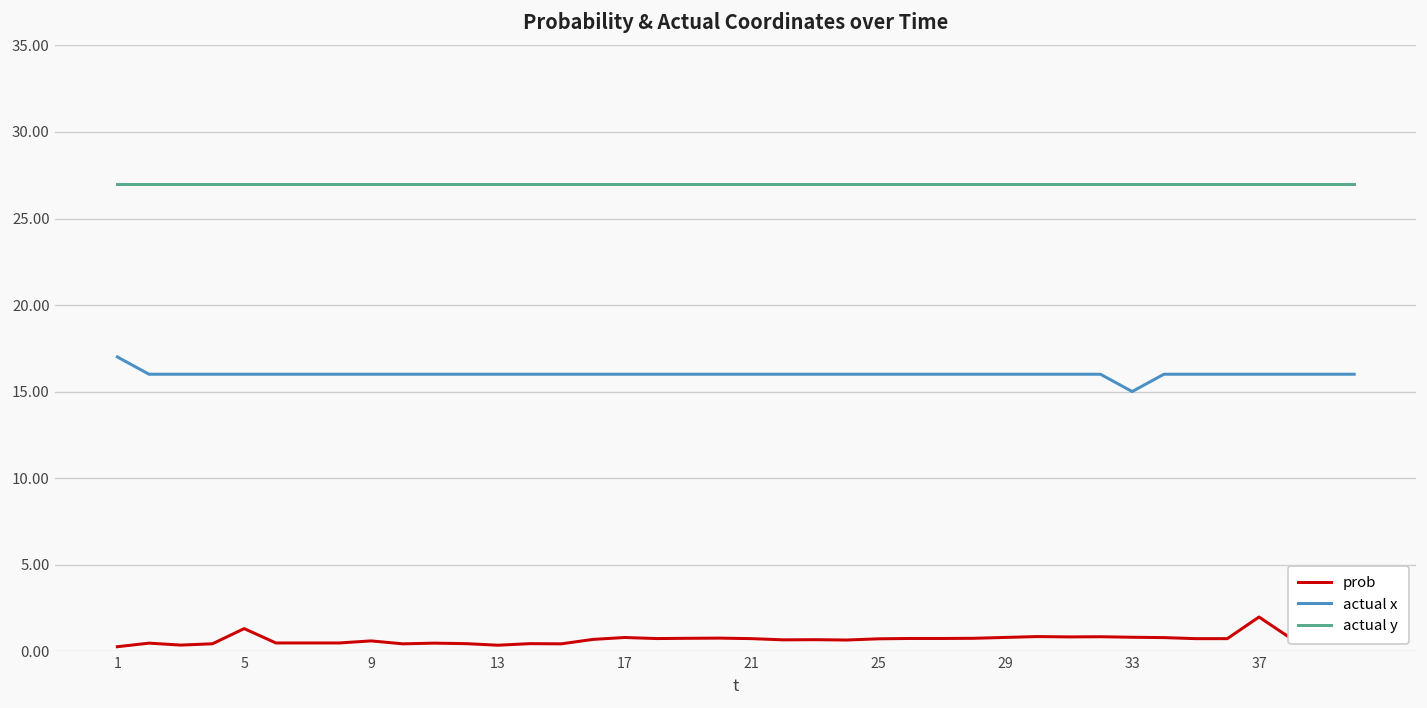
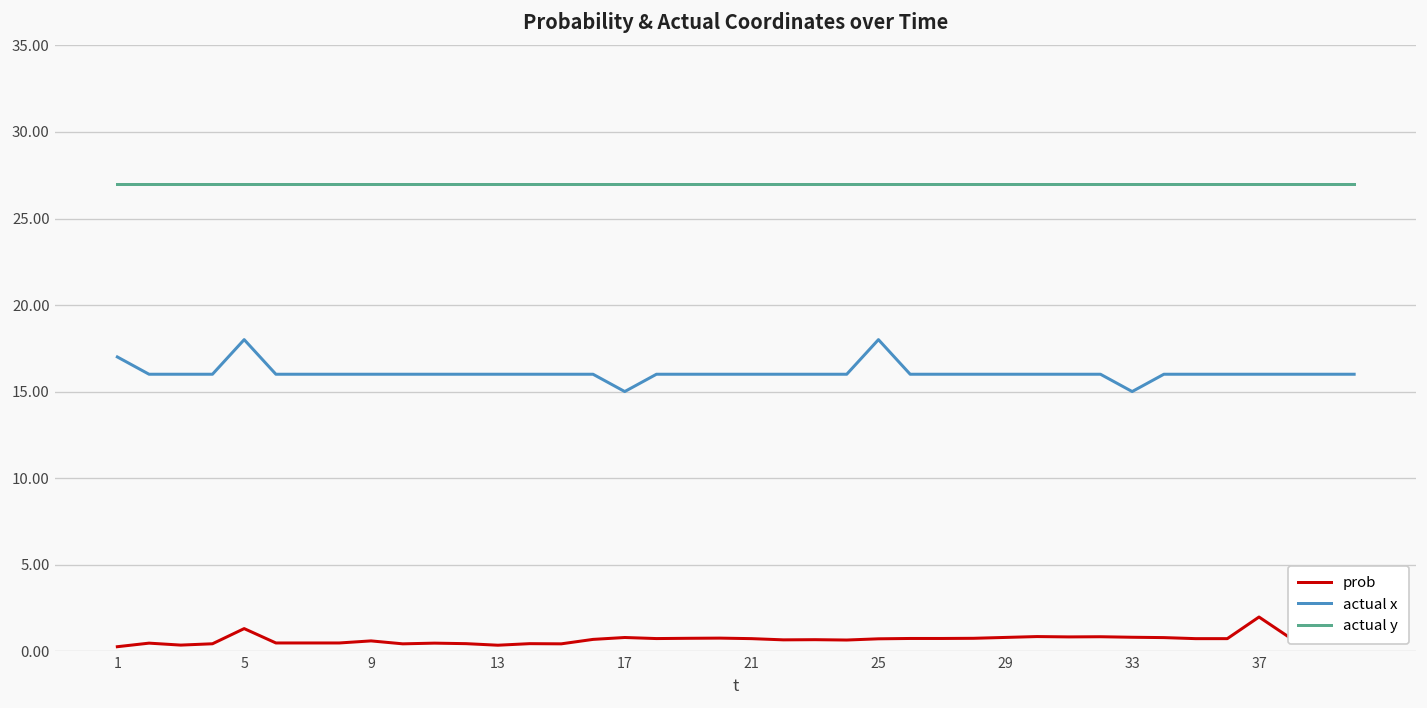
actual x, 5: 16 -> 18
actual x, 17: 16 -> 15
actual x, 25: 16 -> 18
